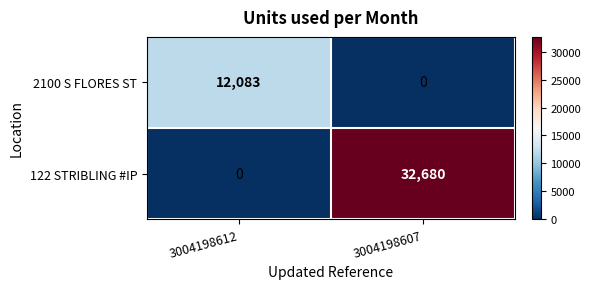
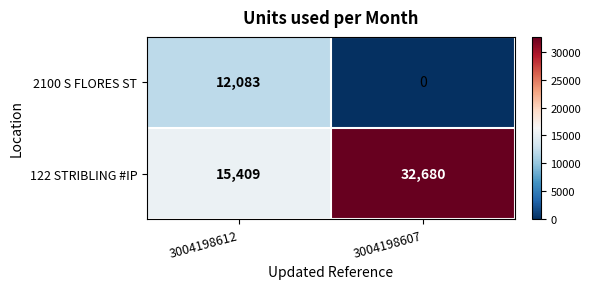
122 STRIBLING #IP, 3004198612: 0 -> 15,409
